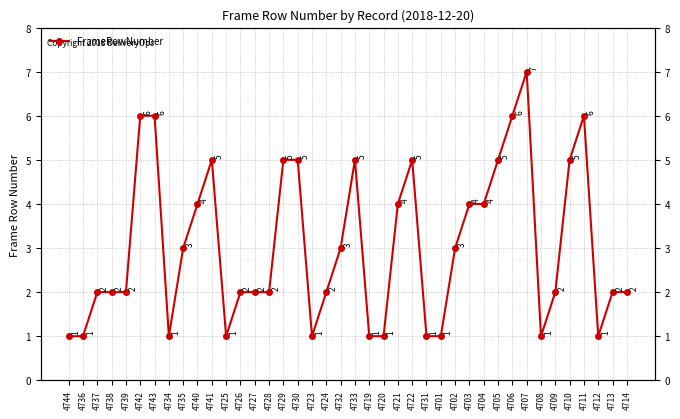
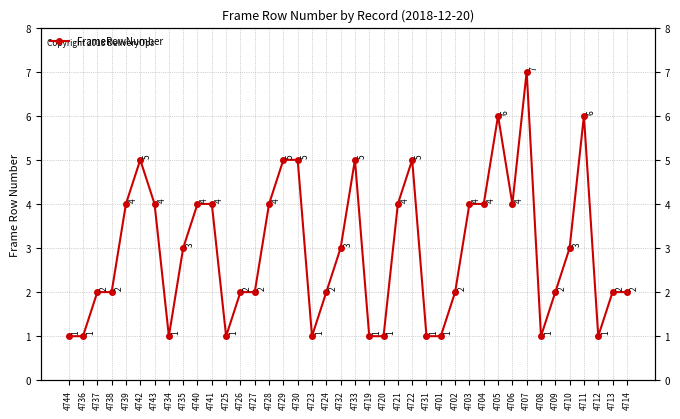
4739: 2 -> 4
4742: 6 -> 5
4743: 6 -> 4
4741: 5 -> 4
4728: 2 -> 4
4702: 3 -> 2
4705: 5 -> 6
4706: 6 -> 4
4710: 5 -> 3
